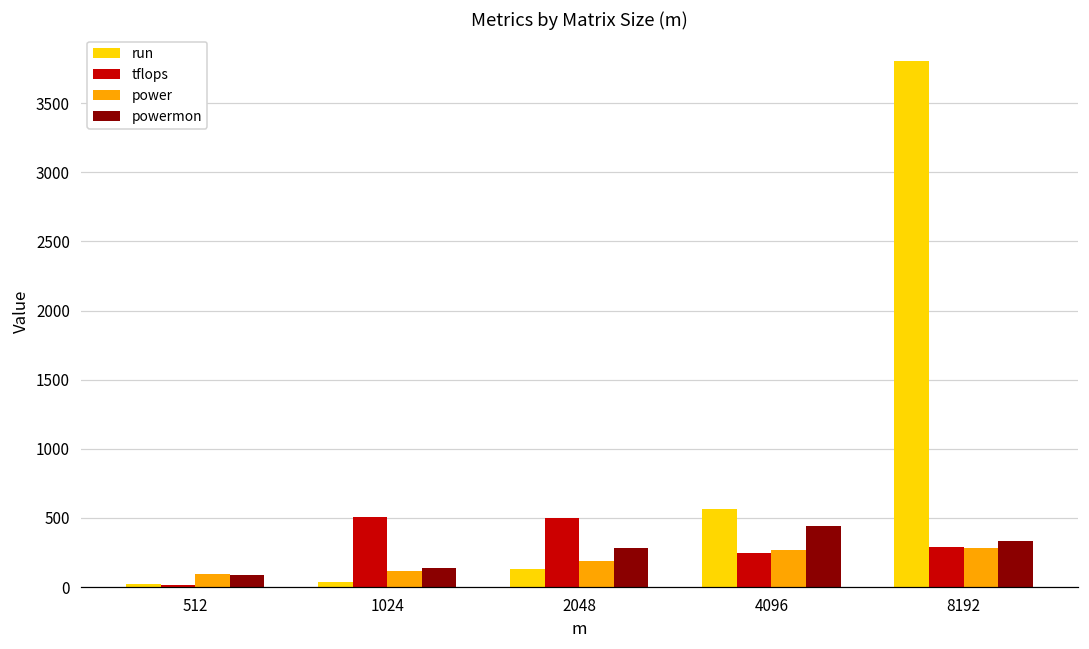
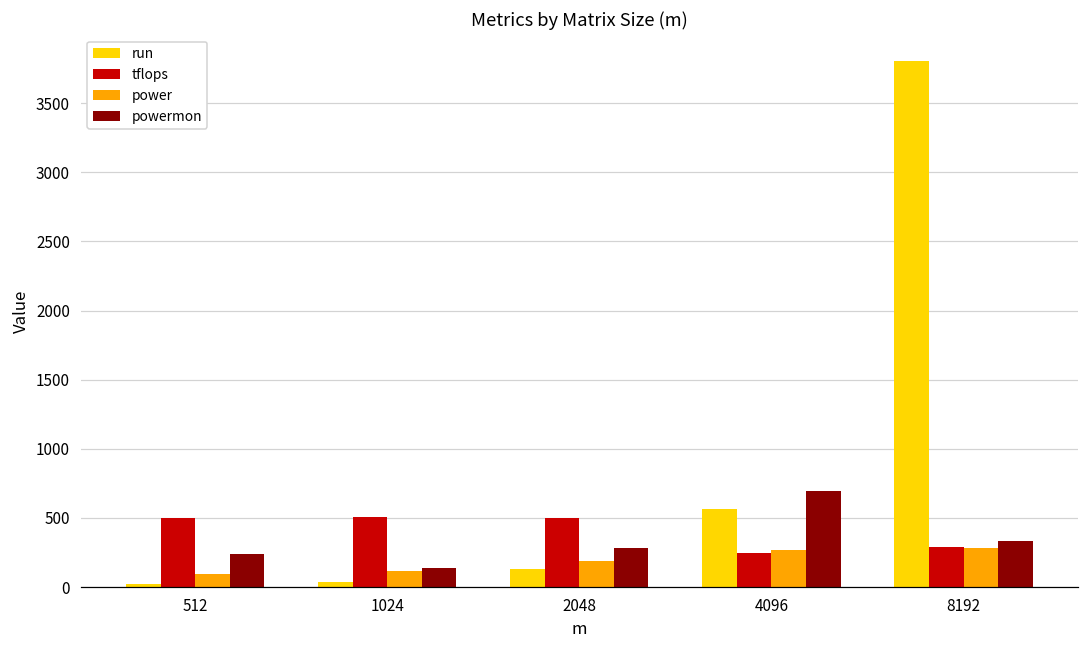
tflops, 512: 10 -> 500
powermon, 512: 90 -> 240
powermon, 4096: 440 -> 700
